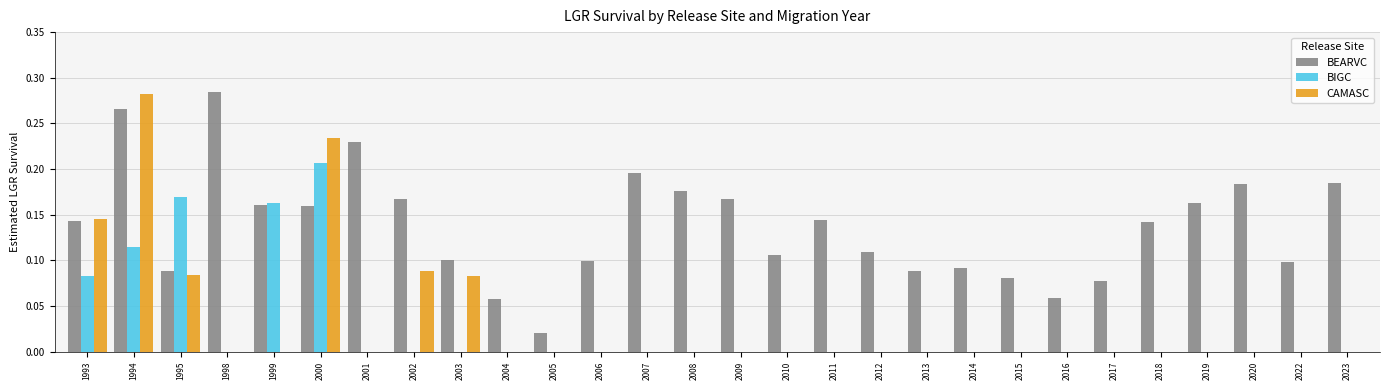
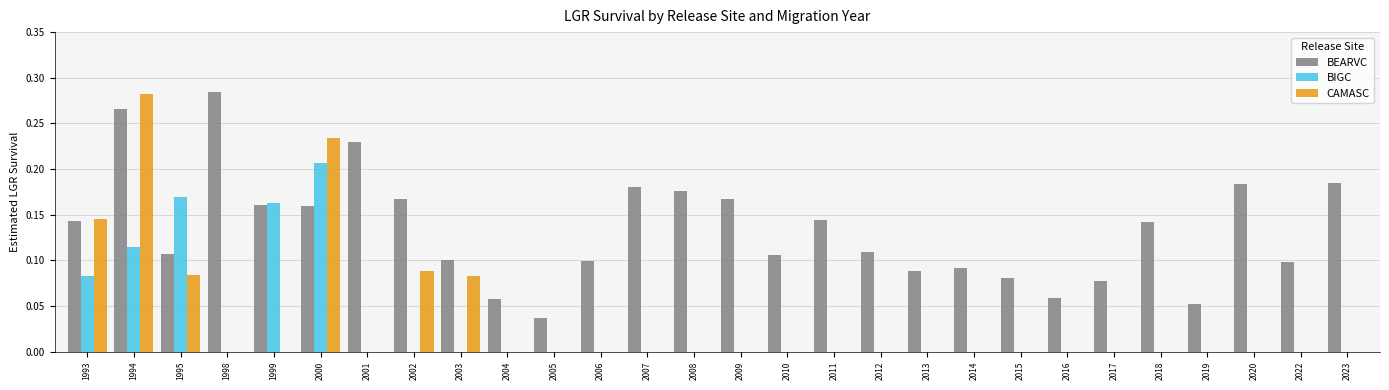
BEARVC, 1995: 0.09 -> 0.11
BEARVC, 2005: 0.02 -> 0.04
BEARVC, 2007: 0.20 -> 0.18
BEARVC, 2019: 0.16 -> 0.05
